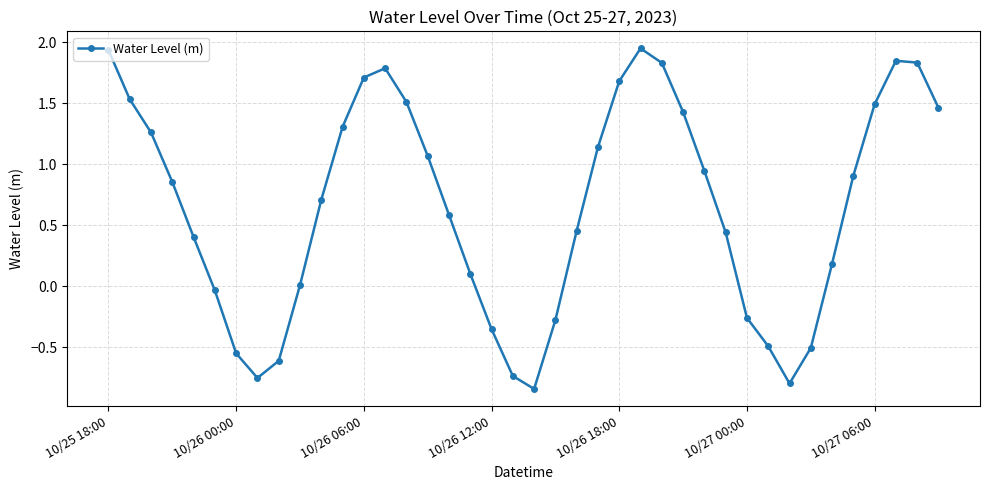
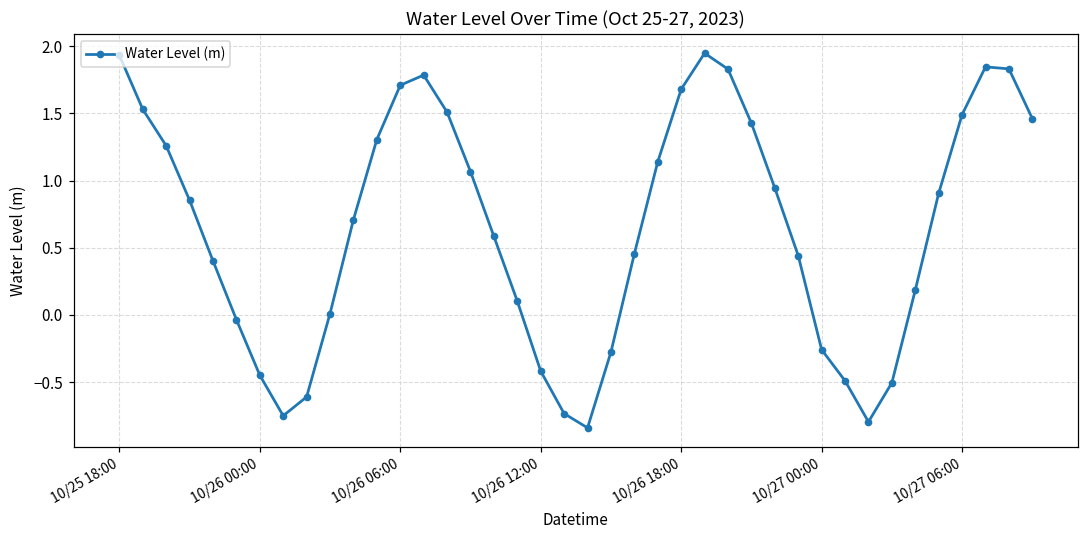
10/26 00:00: -0.55 -> -0.45
10/26 12:00: -0.35 -> -0.42
